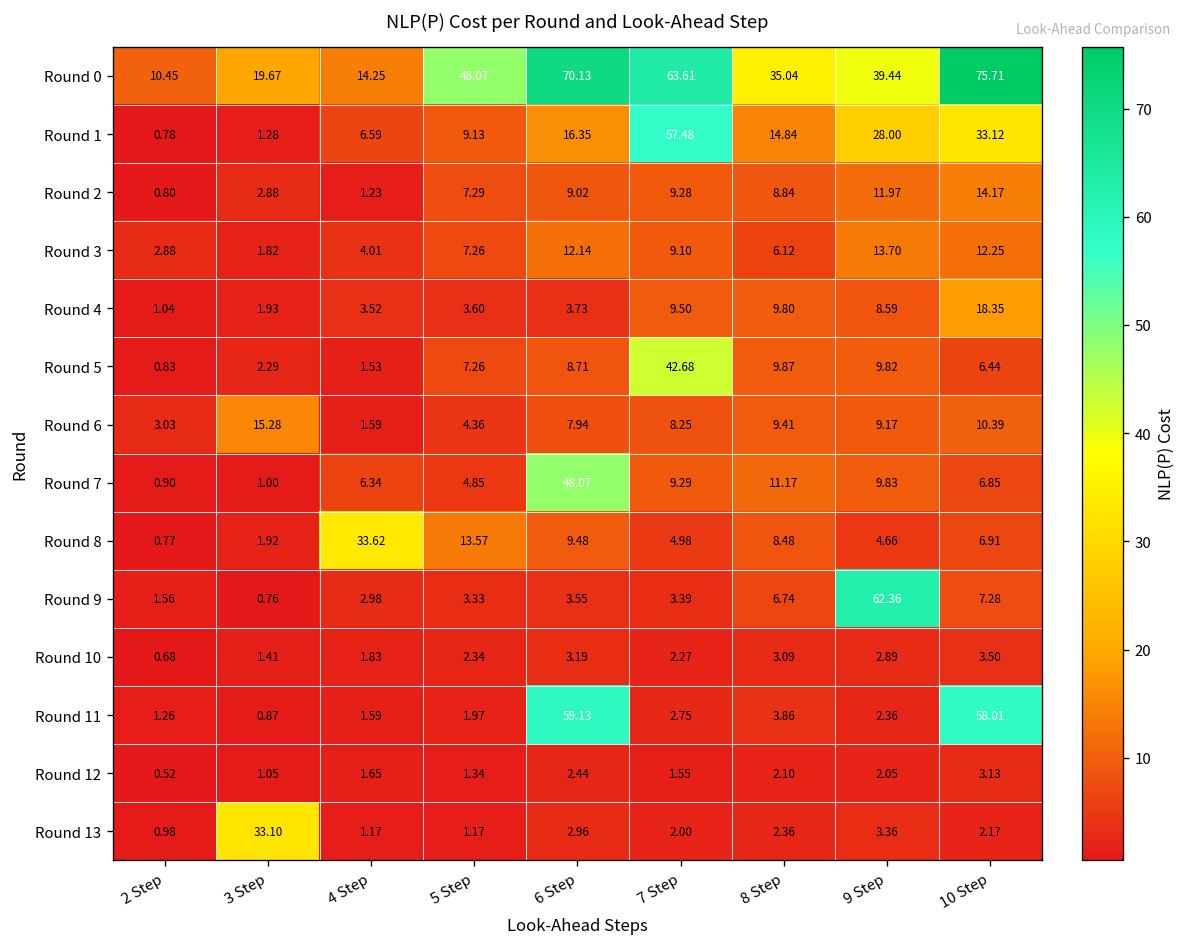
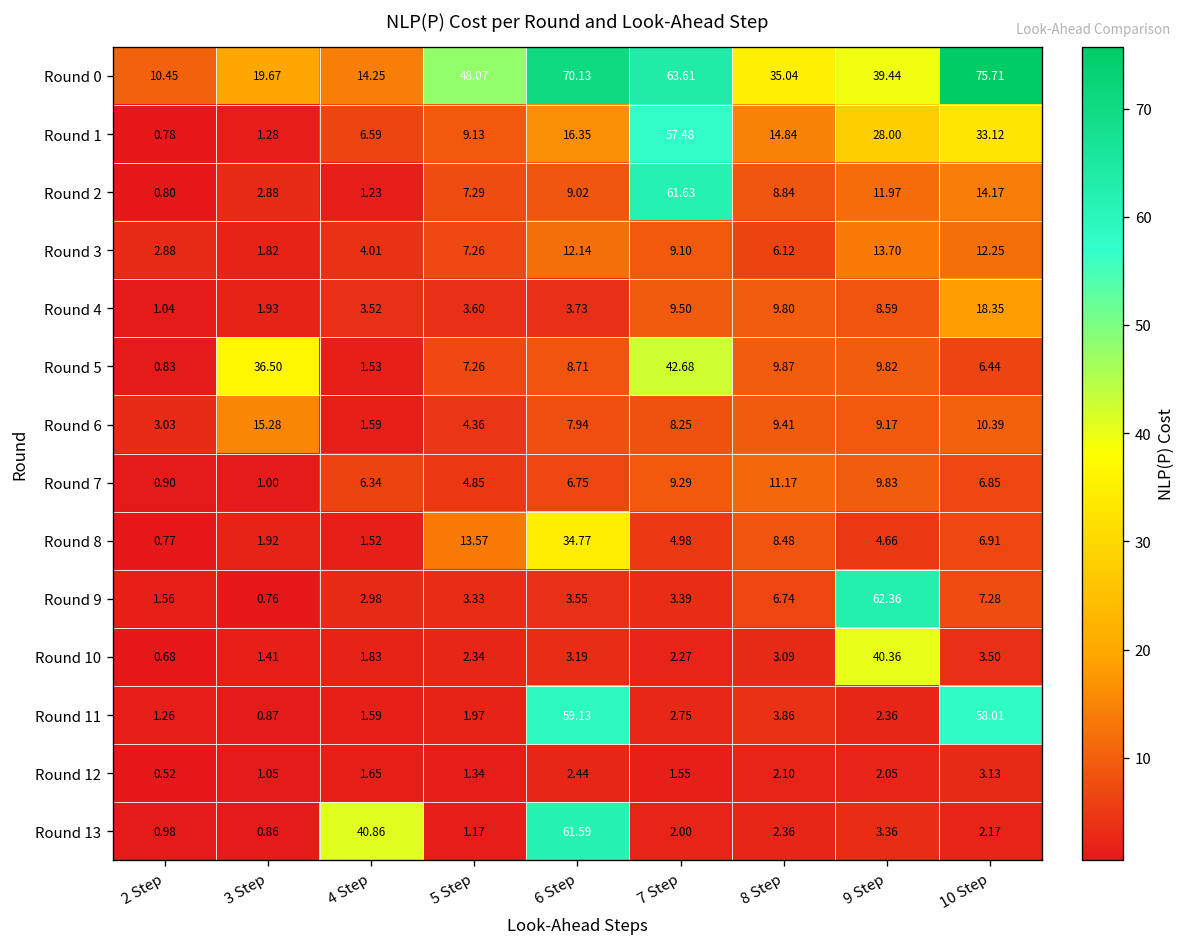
Round 2, 7 Step: 9.28 -> 61.63
Round 5, 3 Step: 2.29 -> 36.50
Round 7, 6 Step: 48.07 -> 6.75
Round 8, 4 Step: 33.62 -> 1.52
Round 8, 6 Step: 9.48 -> 34.77
Round 10, 9 Step: 2.89 -> 40.36
Round 13, 3 Step: 33.10 -> 0.86
Round 13, 4 Step: 1.17 -> 40.86
Round 13, 6 Step: 2.96 -> 61.59
